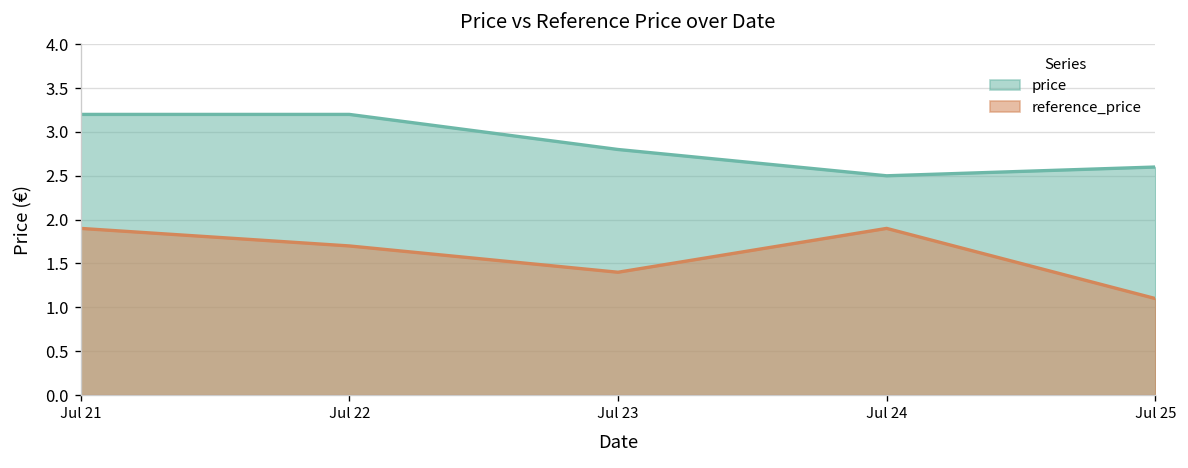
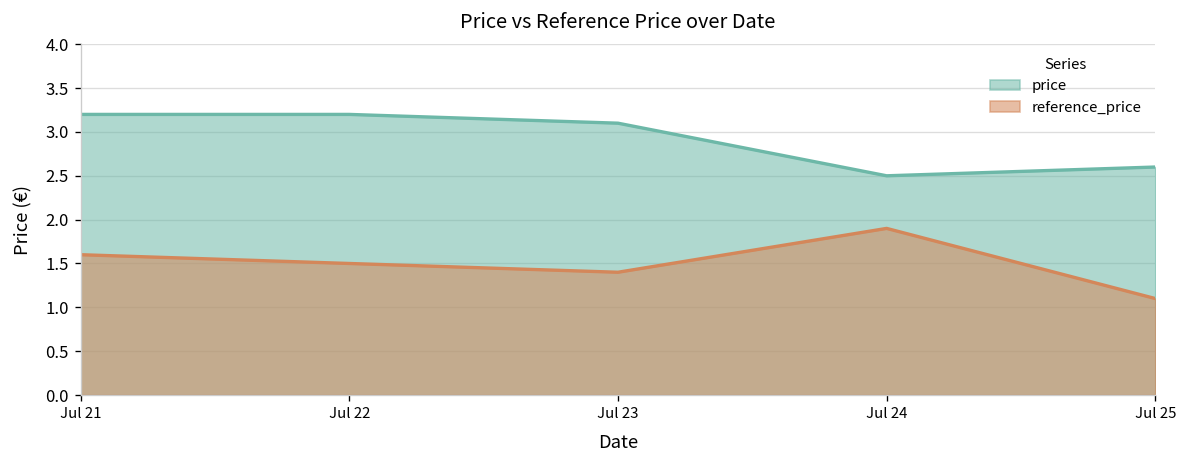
reference_price, Jul 21: 1.9 -> 1.6
reference_price, Jul 22: 1.7 -> 1.5
price, Jul 23: 2.8 -> 3.1
